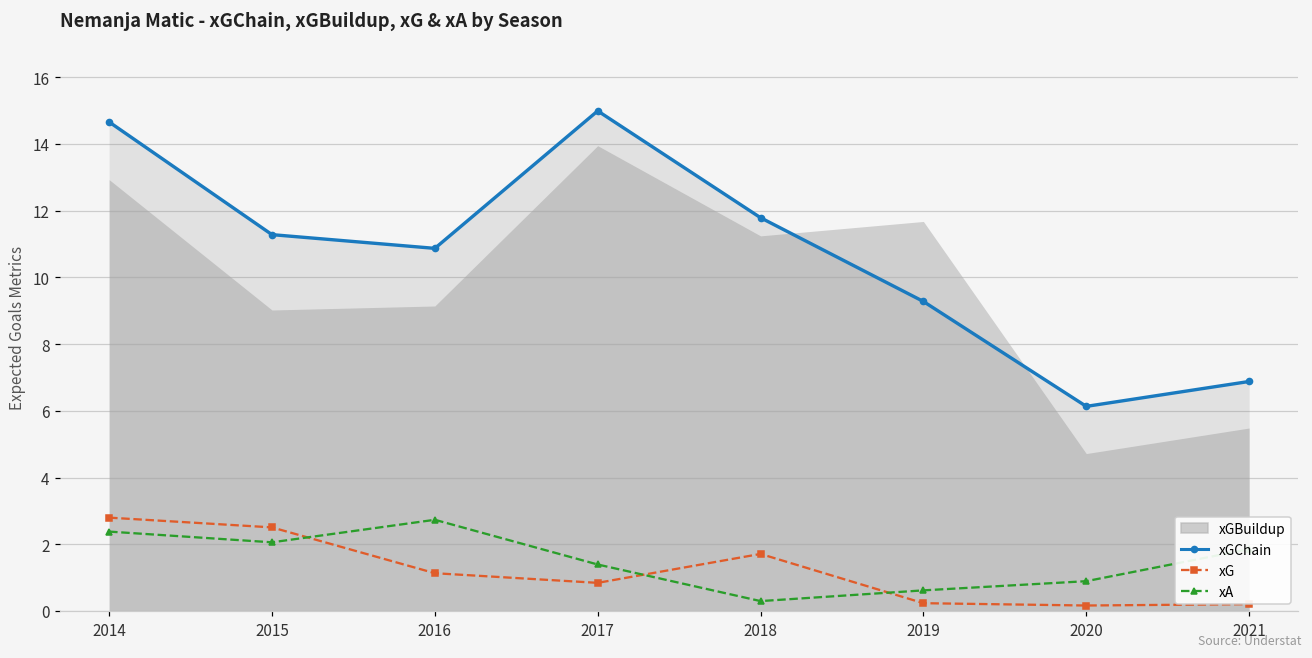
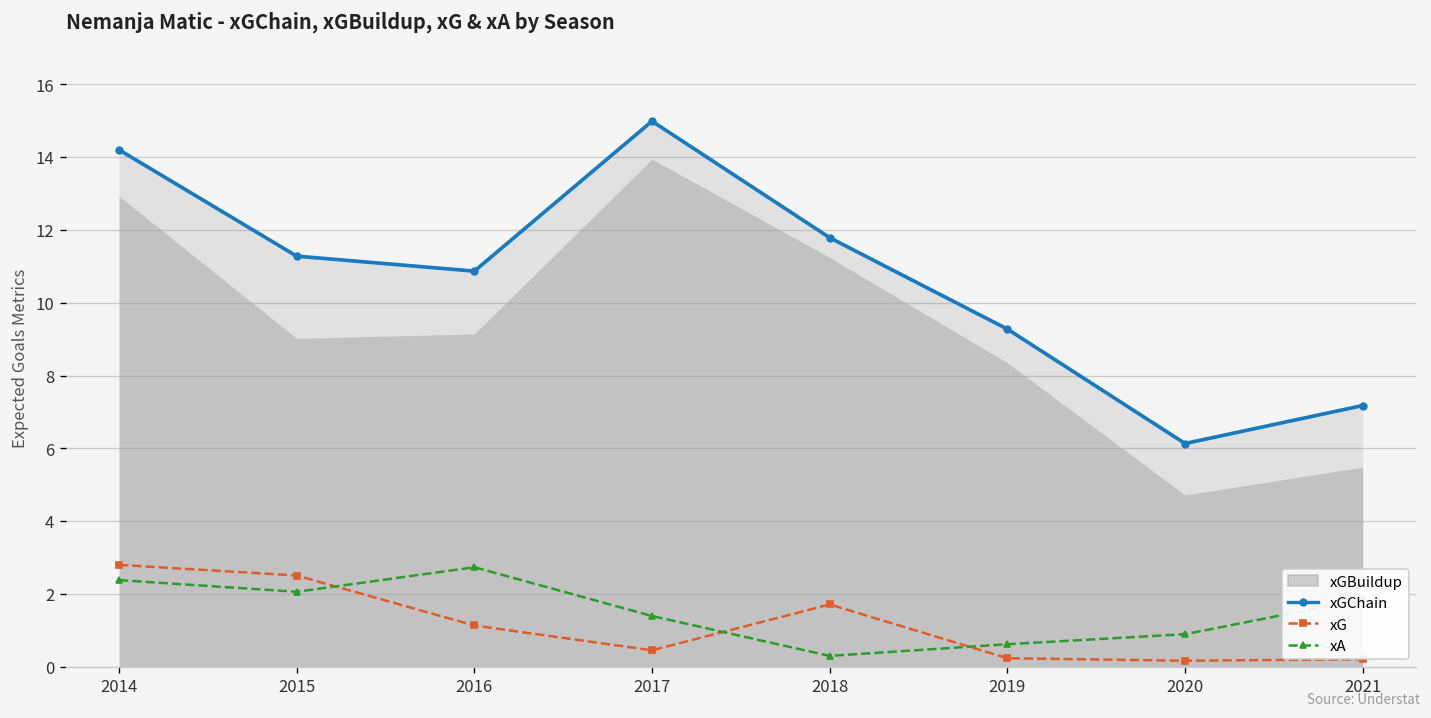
xGChain, 2014: 14.7 -> 14.2
xG, 2017: 0.8 -> 0.5
xGBuildup, 2019: 11.7 -> 8.3
xGChain, 2021: 6.9 -> 7.2
